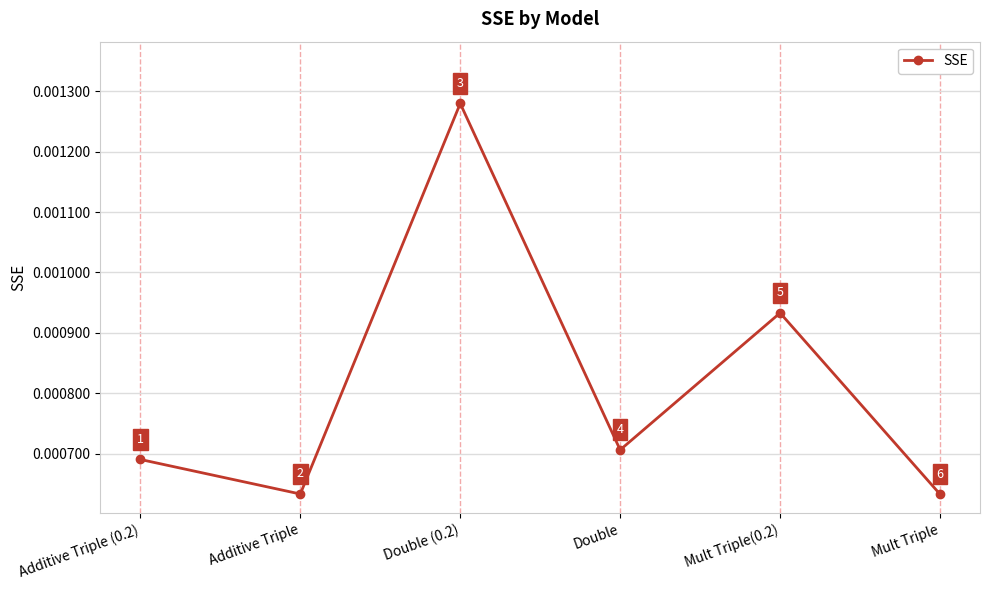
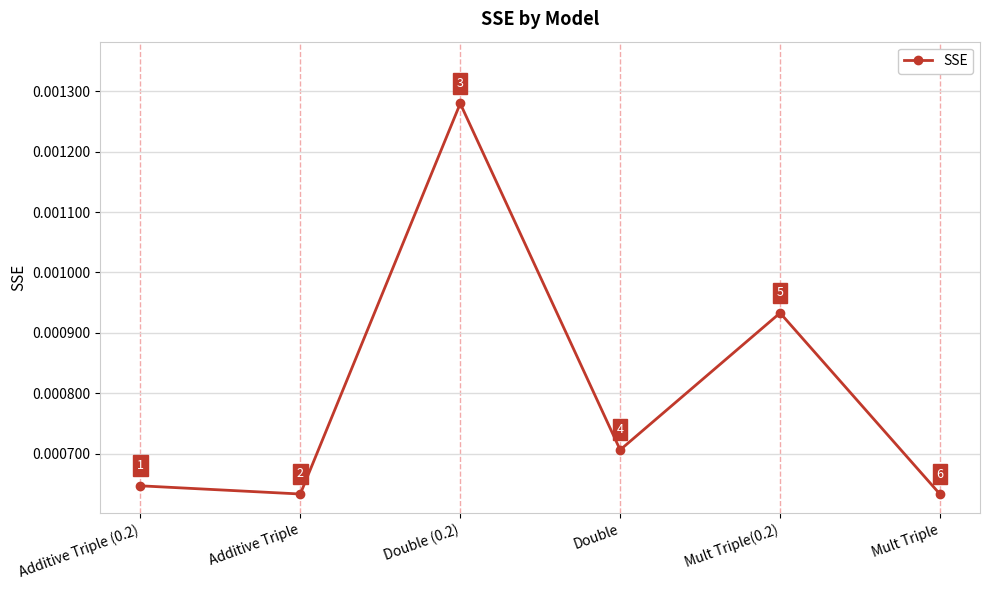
Additive Triple (0.2): 0.00069 -> 0.00065
